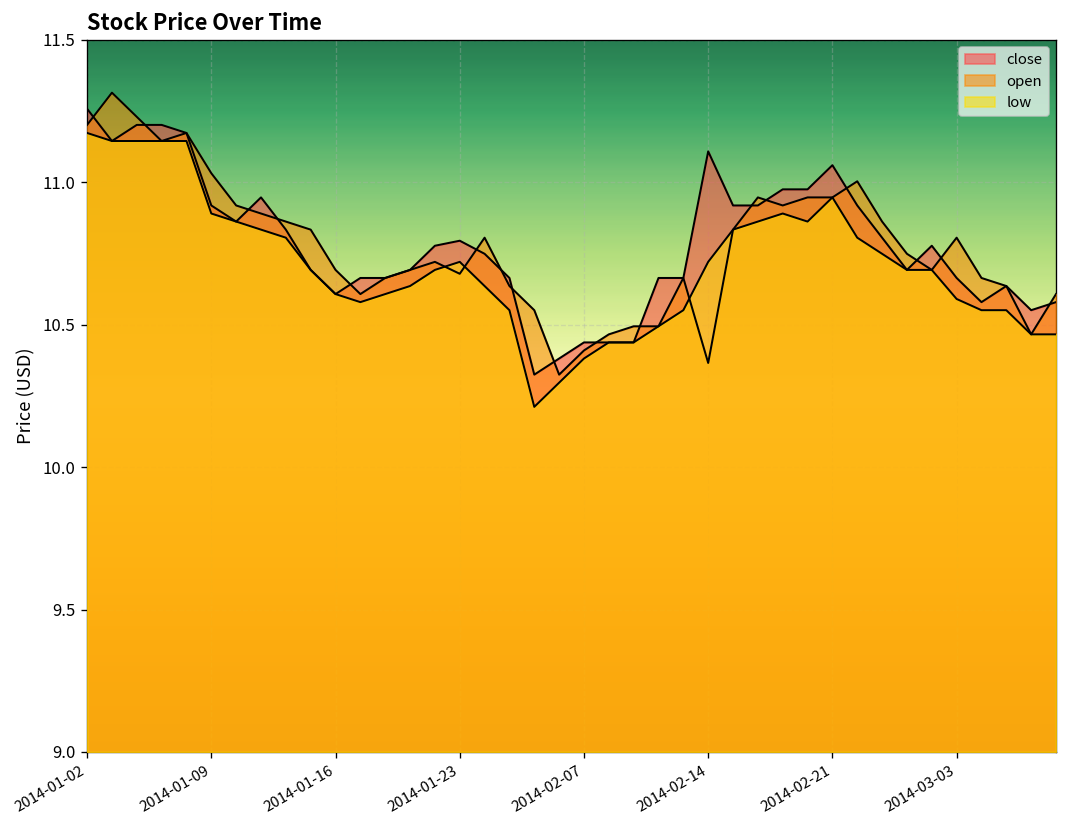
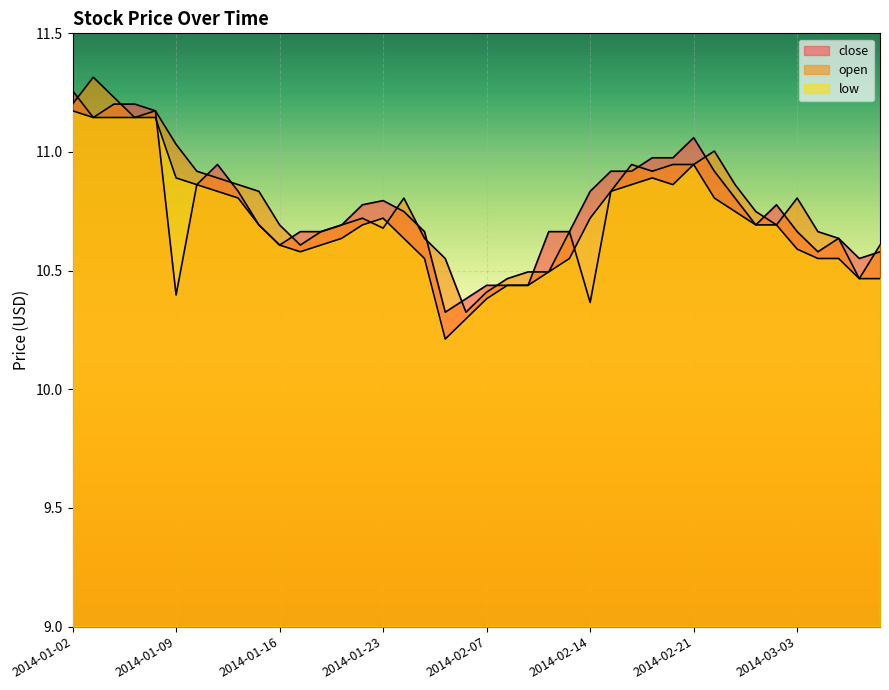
close, 2014-01-09: 10.92 -> 10.40
close, 2014-02-14: 11.11 -> 10.83
